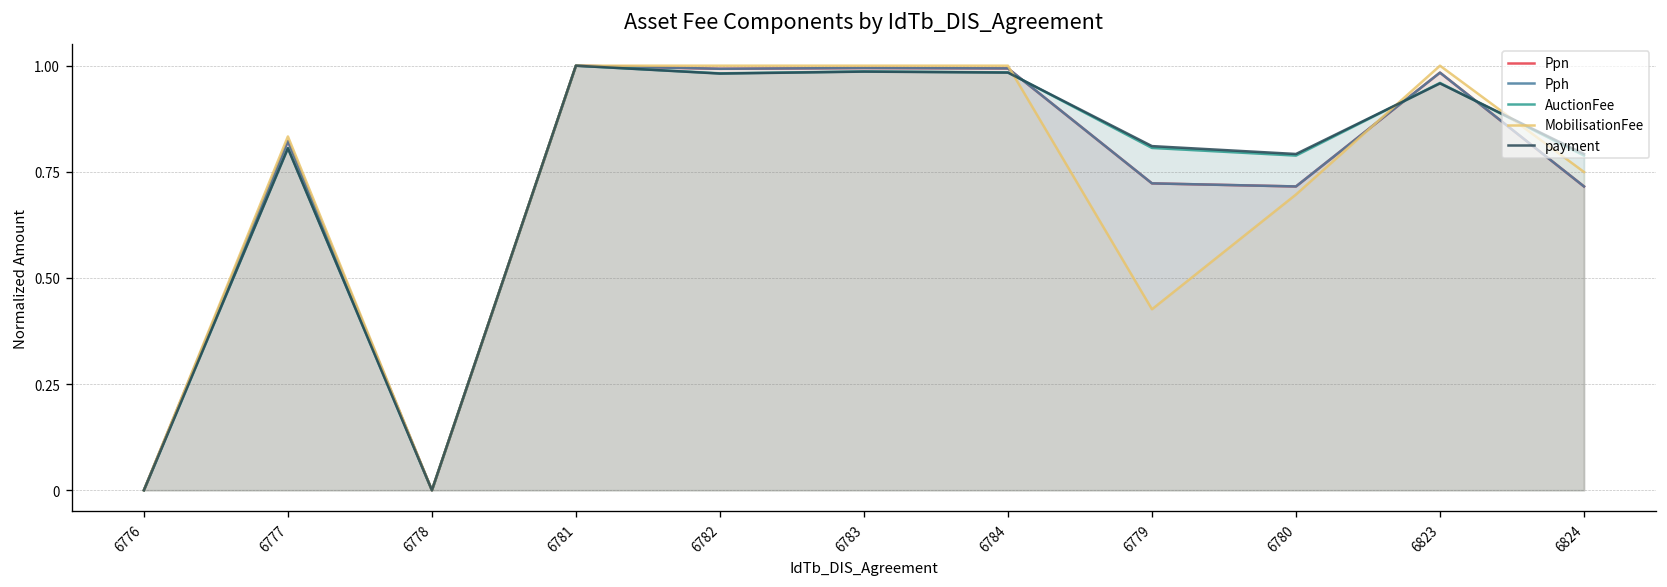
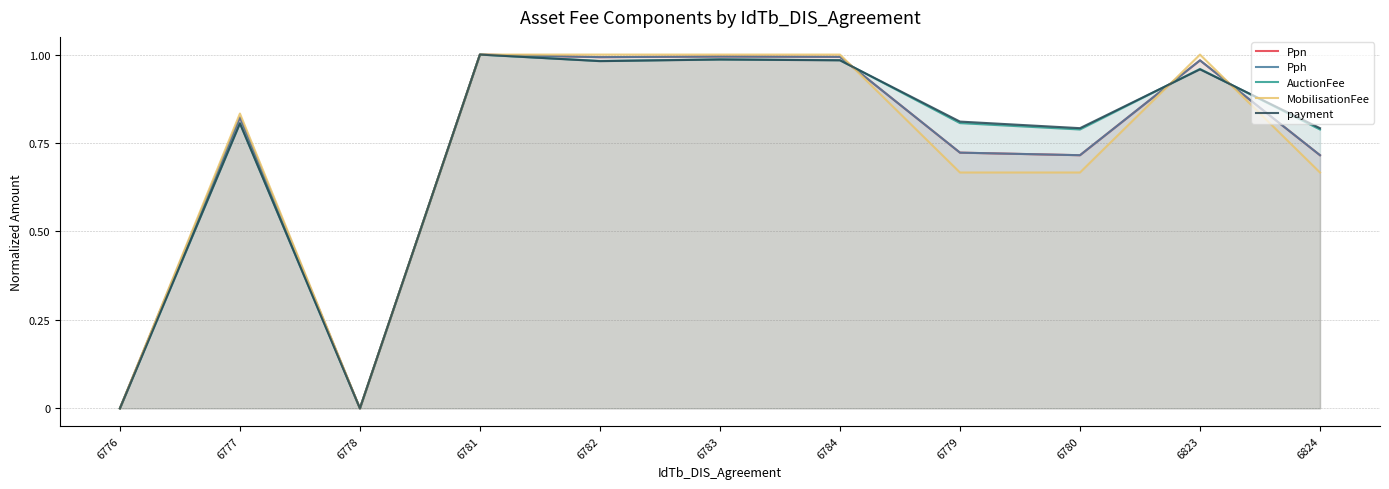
MobilisationFee, 6779: 0.43 -> 0.67
MobilisationFee, 6780: 0.70 -> 0.67
MobilisationFee, 6824: 0.75 -> 0.67
